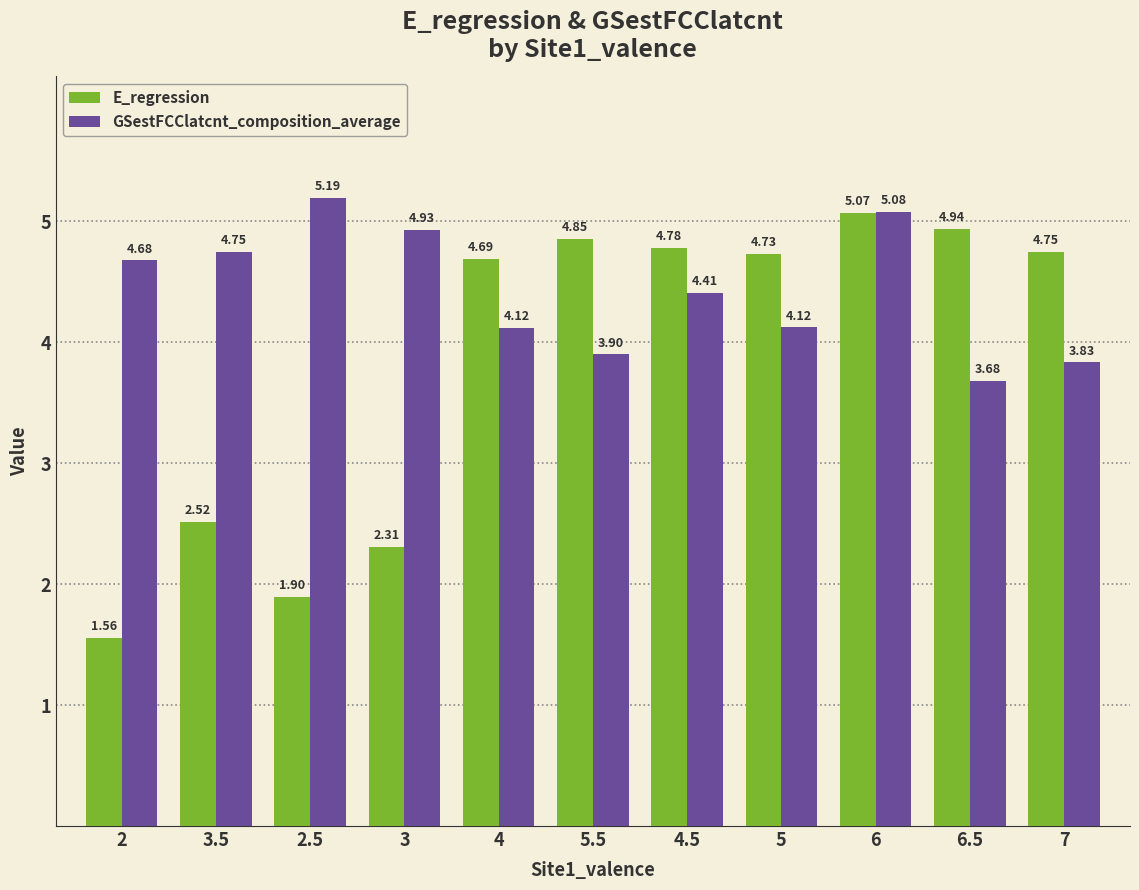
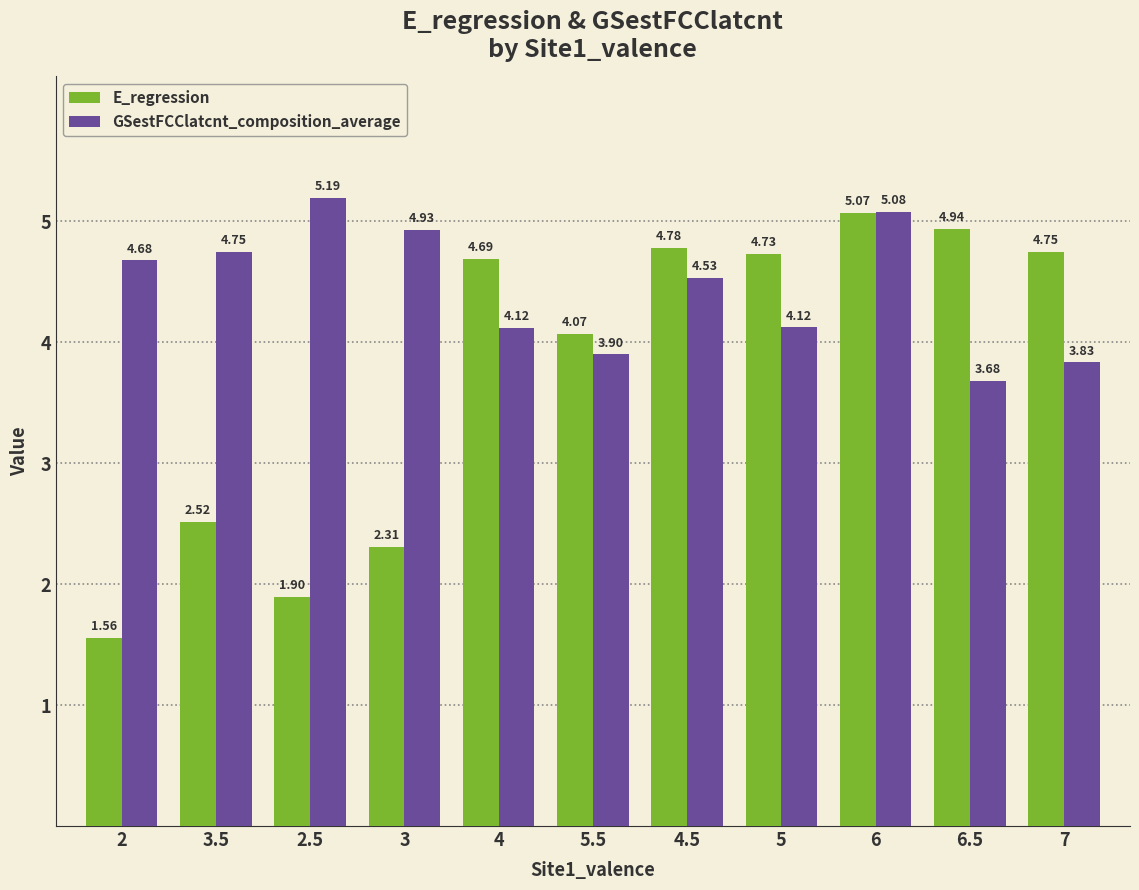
E_regression, 5.5: 4.85 -> 4.07
GSestFCClatcnt_composition_average, 4.5: 4.41 -> 4.53
